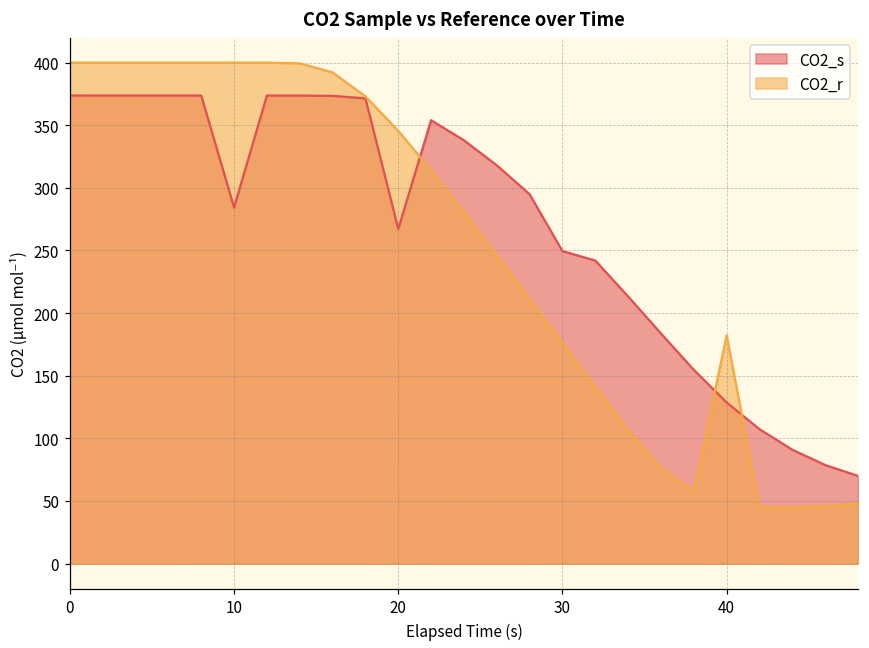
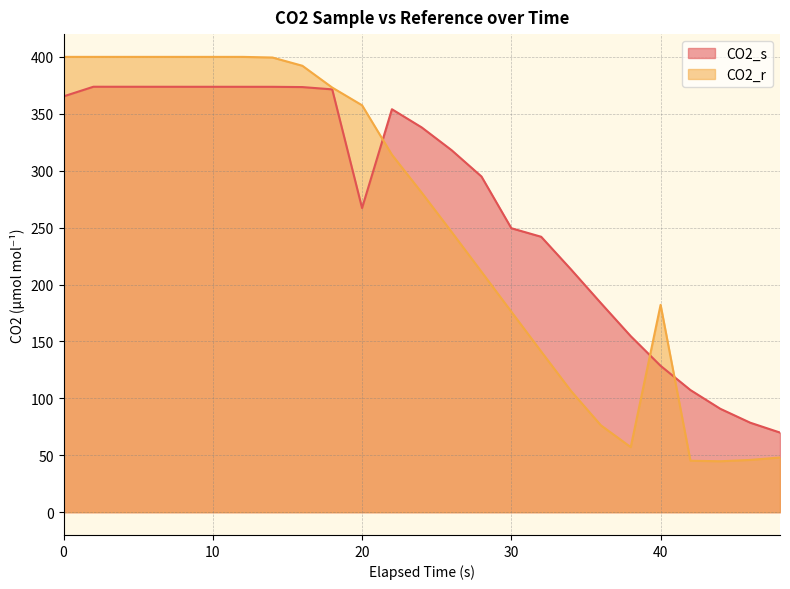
CO2_s, 0: 374 -> 365
CO2_s, 10: 284 -> 374
CO2_r, 20: 346 -> 357
